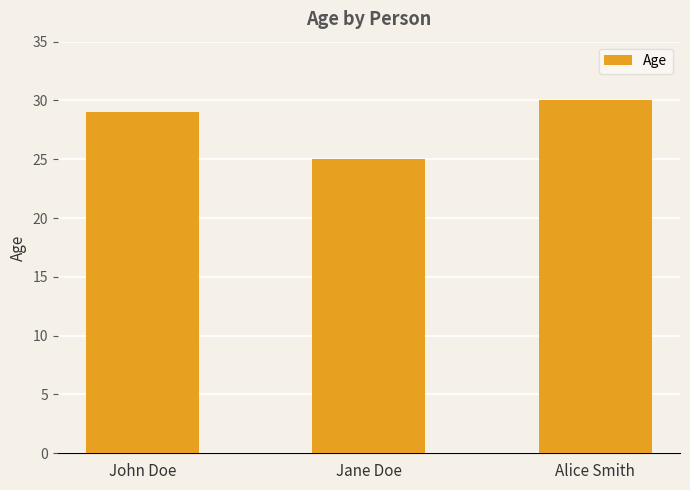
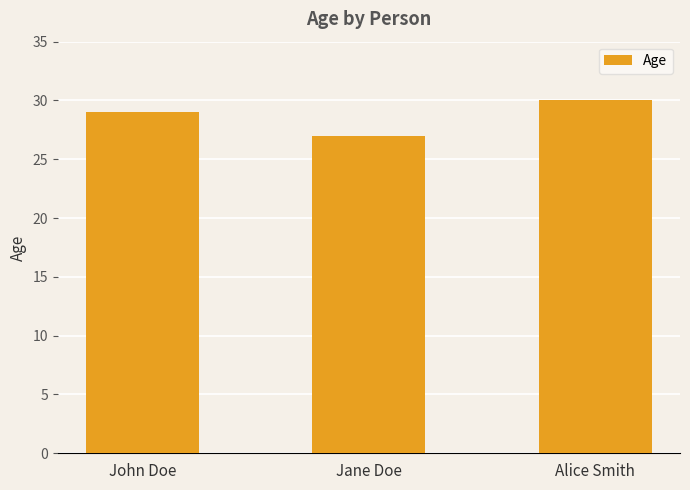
Jane Doe: 25 -> 27
